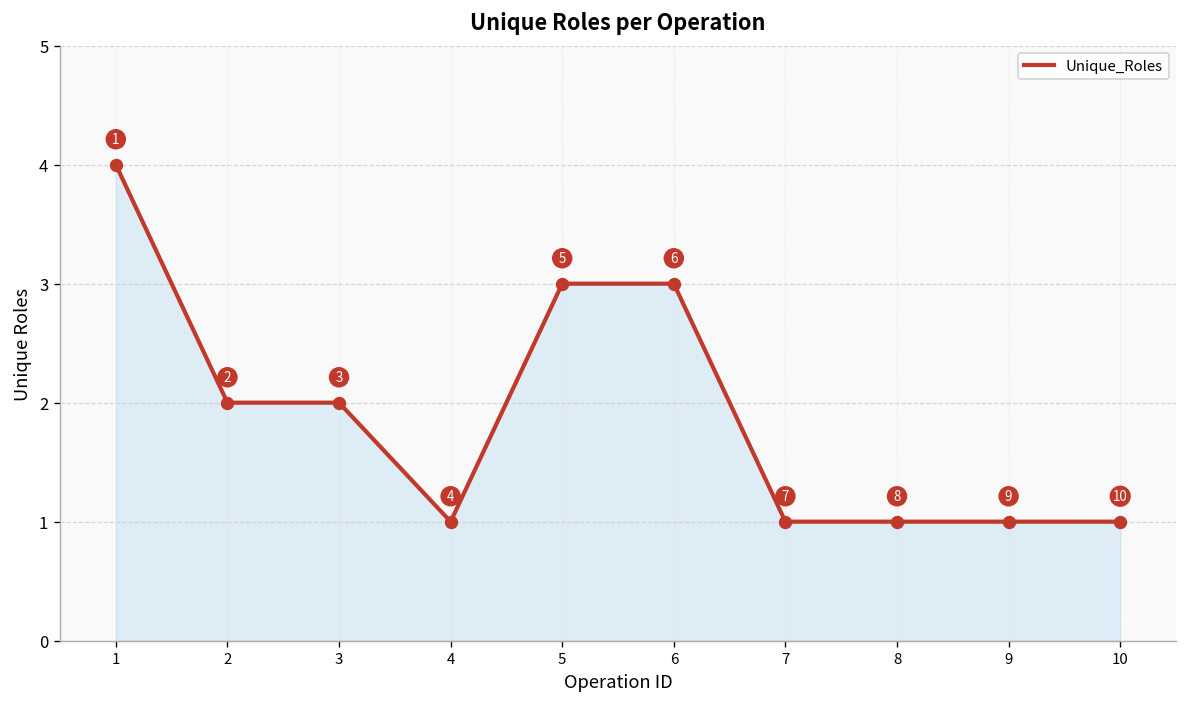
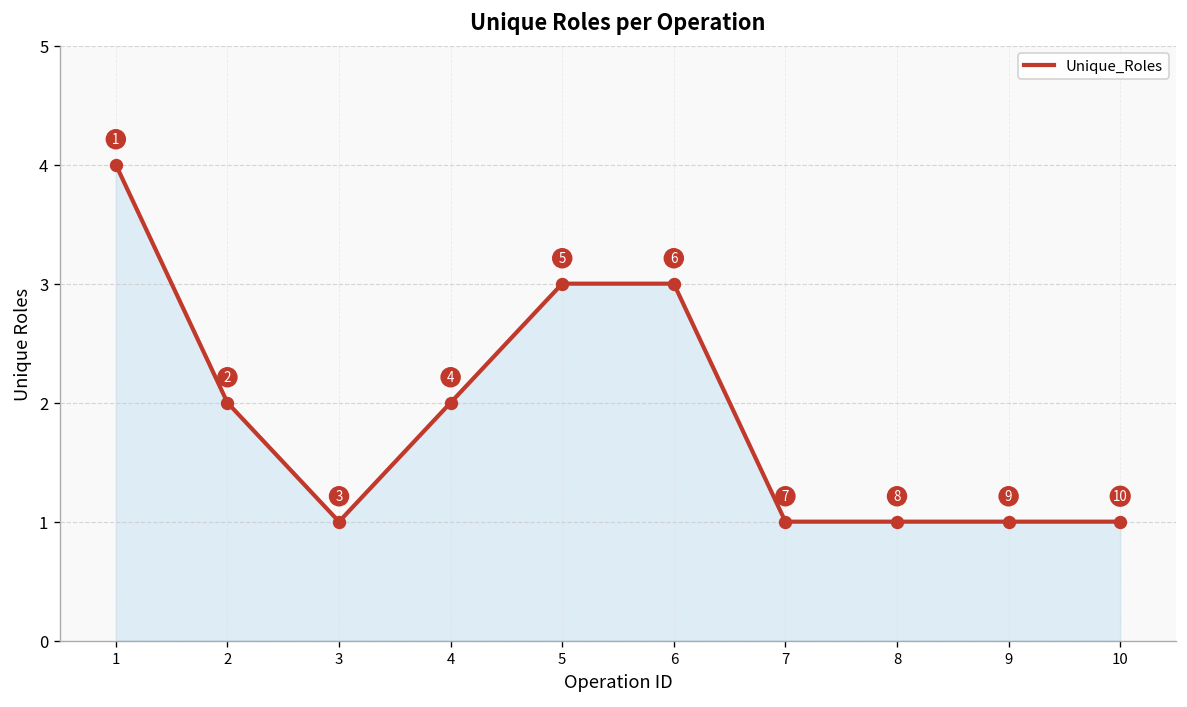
3: 2 -> 1
4: 1 -> 2
